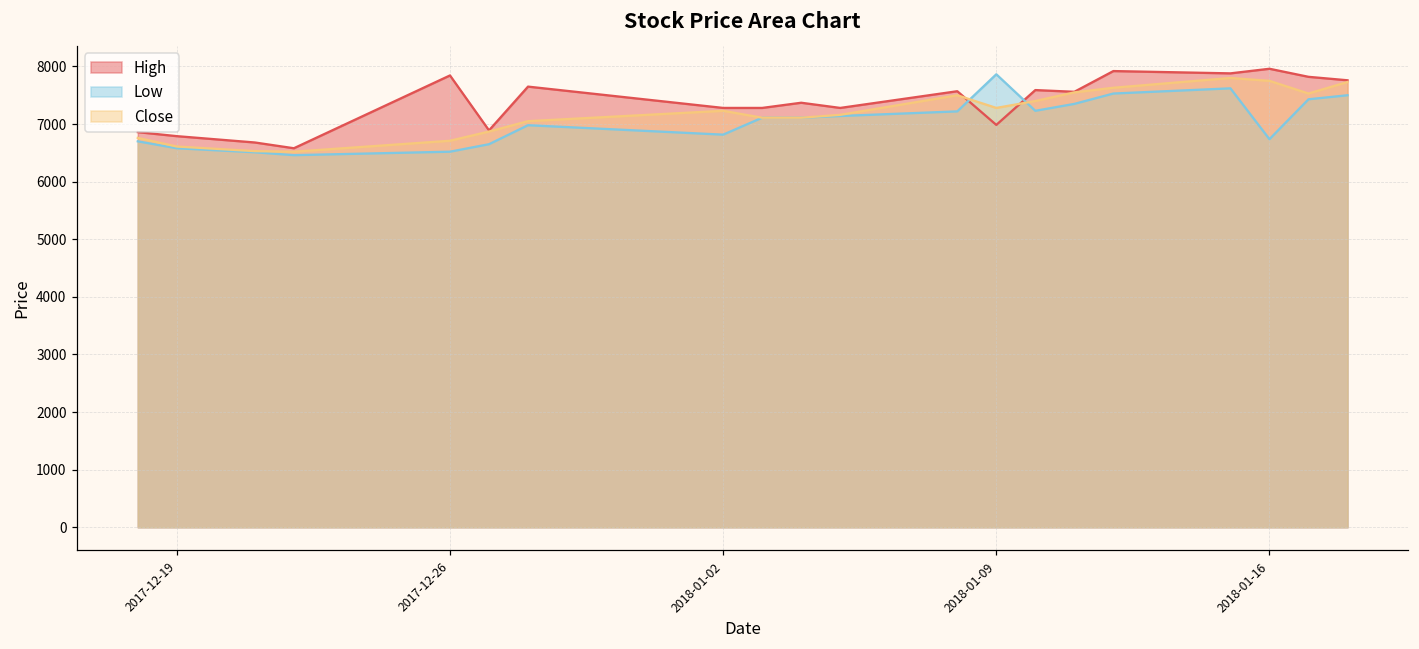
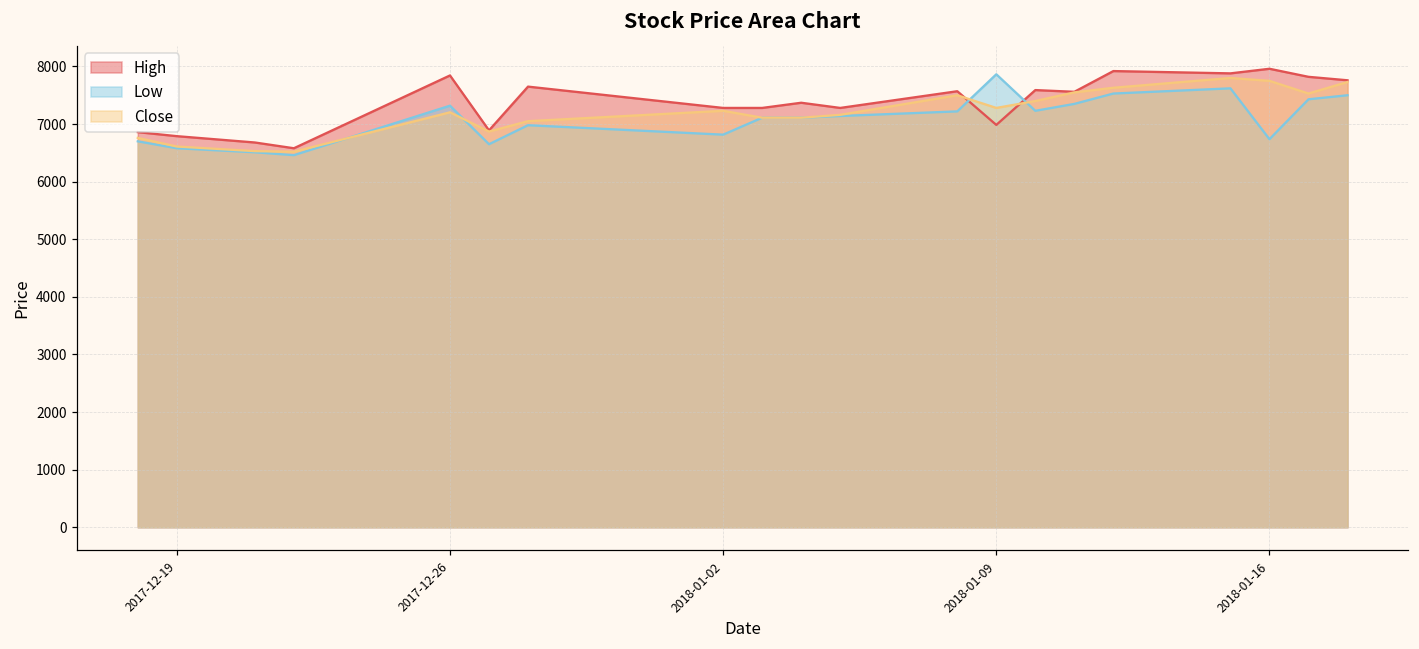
Low, 2017-12-26: 6500 -> 7300
Close, 2017-12-26: 6700 -> 7200
